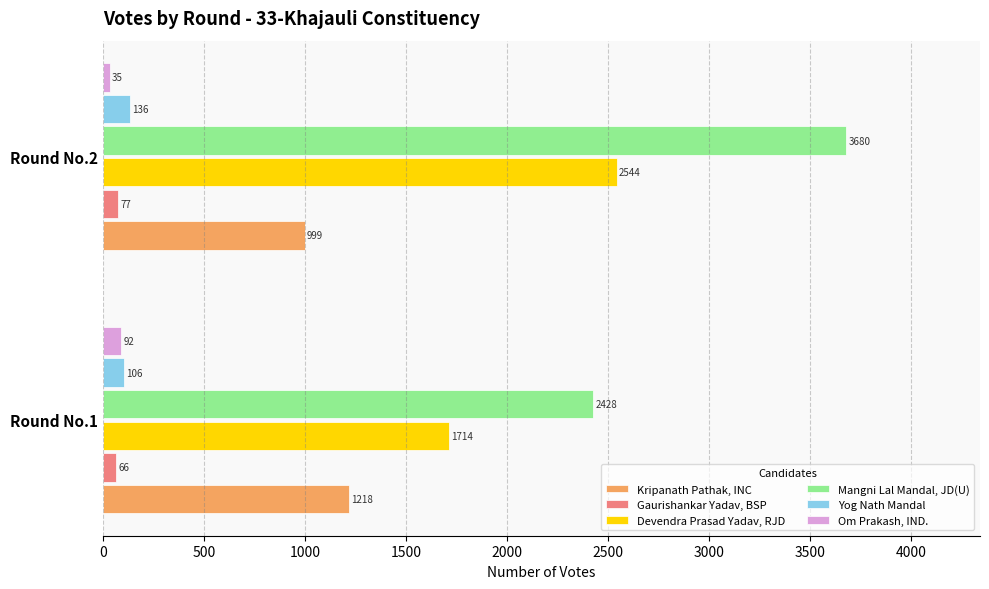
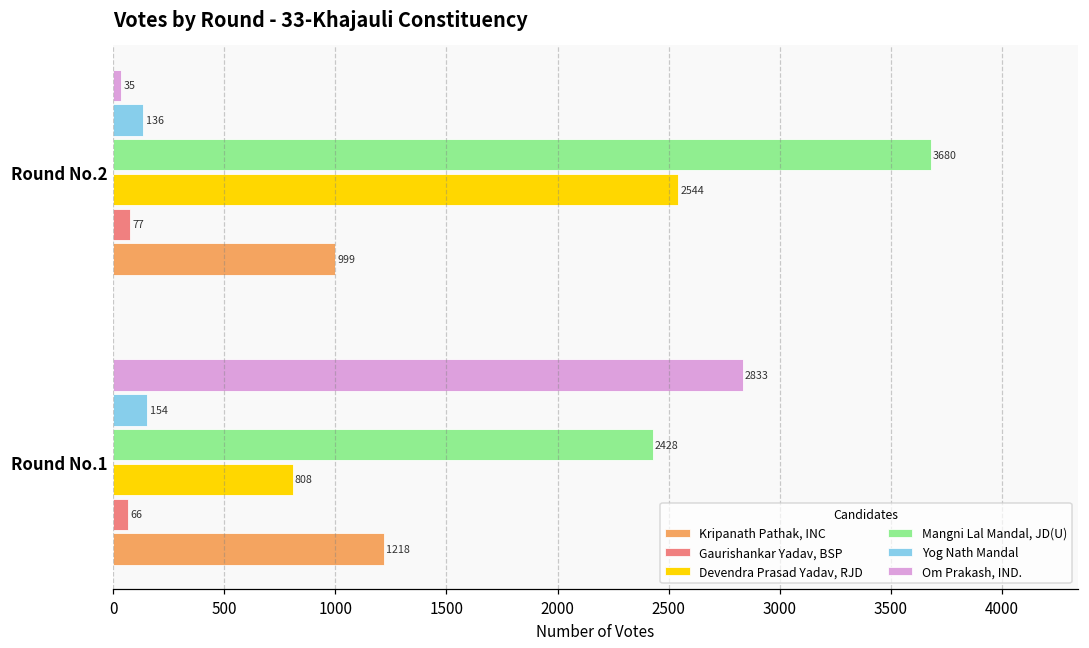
Om Prakash, IND., Round No.1: 92 -> 2833
Yog Nath Mandal, Round No.1: 106 -> 154
Devendra Prasad Yadav, RJD, Round No.1: 1714 -> 808
